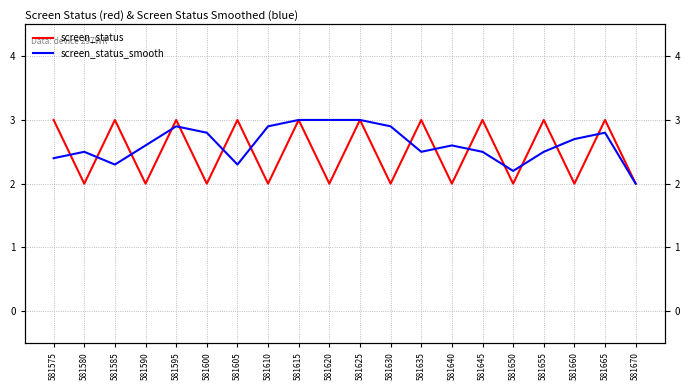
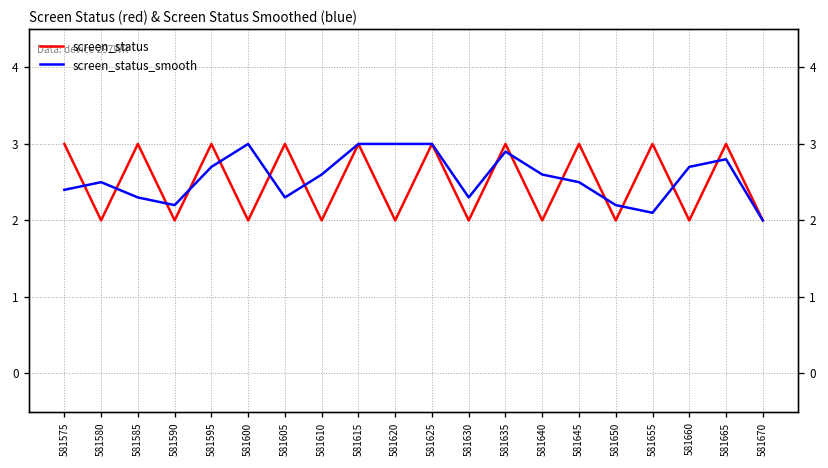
screen_status_smooth, 581590: 2.6 -> 2.2
screen_status_smooth, 581595: 2.9 -> 2.7
screen_status_smooth, 581600: 2.8 -> 3.0
screen_status_smooth, 581610: 2.9 -> 2.6
screen_status_smooth, 581630: 2.9 -> 2.3
screen_status_smooth, 581635: 2.5 -> 2.9
screen_status_smooth, 581655: 2.5 -> 2.1
